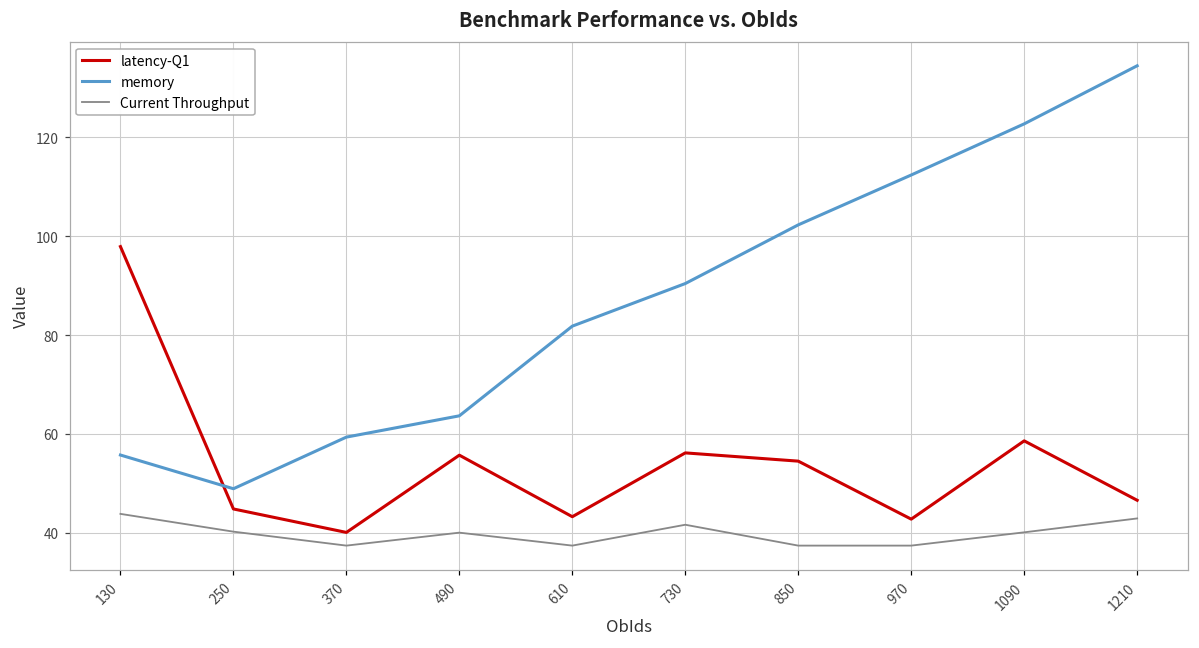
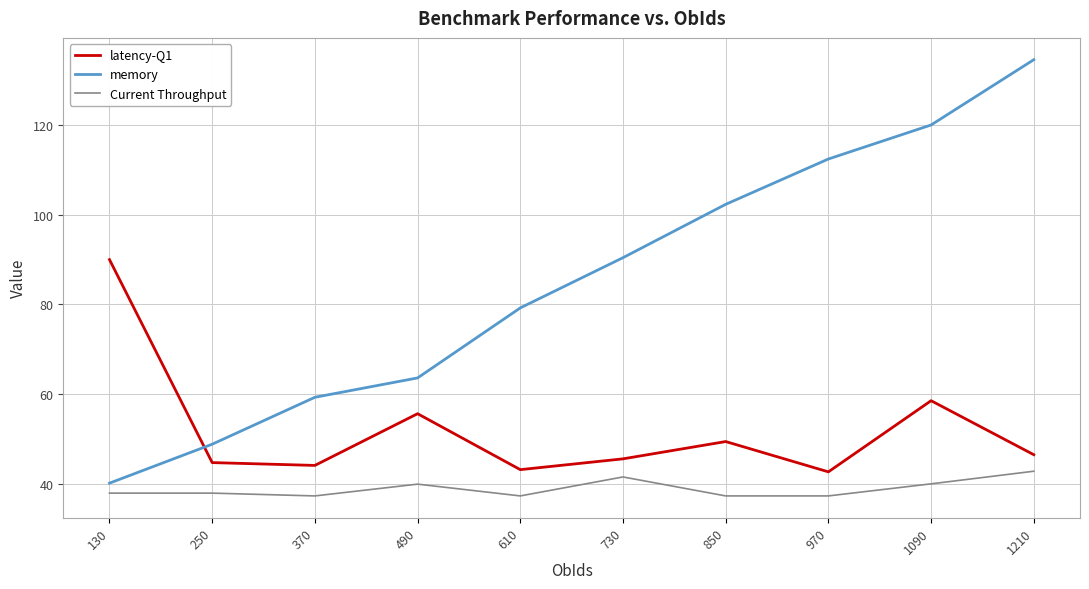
latency-Q1, 130: 98 -> 90
memory, 130: 56 -> 40
Current Throughput, 130: 44 -> 38
Current Throughput, 250: 40 -> 38
latency-Q1, 370: 40 -> 44
memory, 610: 82 -> 79
latency-Q1, 730: 56 -> 46
latency-Q1, 850: 54 -> 49
memory, 1090: 123 -> 120
